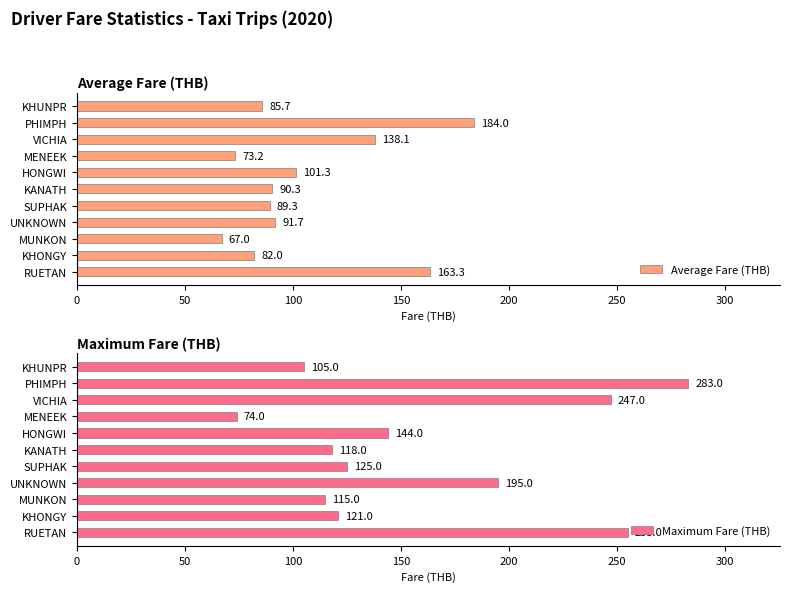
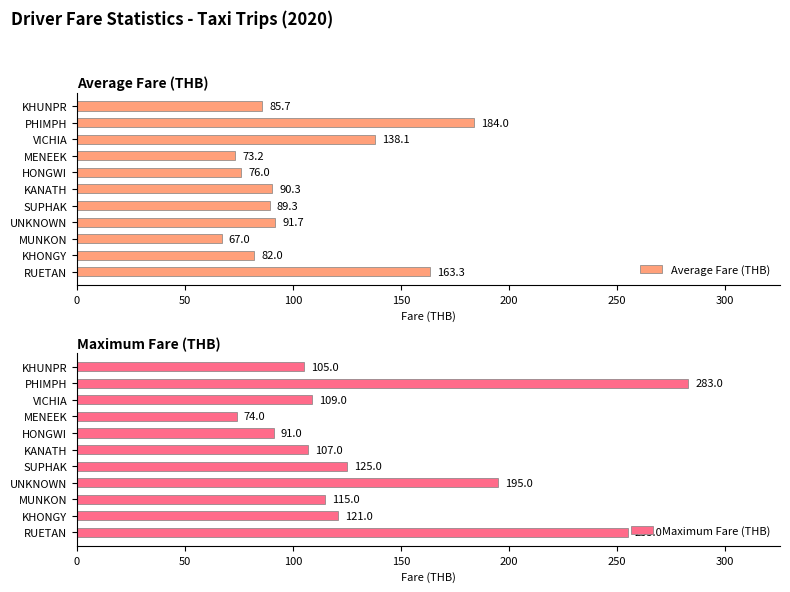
Average Fare (THB), HONGWI: 101.3 -> 76.0
Maximum Fare (THB), VICHIA: 247.0 -> 109.0
Maximum Fare (THB), HONGWI: 144.0 -> 91.0
Maximum Fare (THB), KANATH: 118.0 -> 107.0
